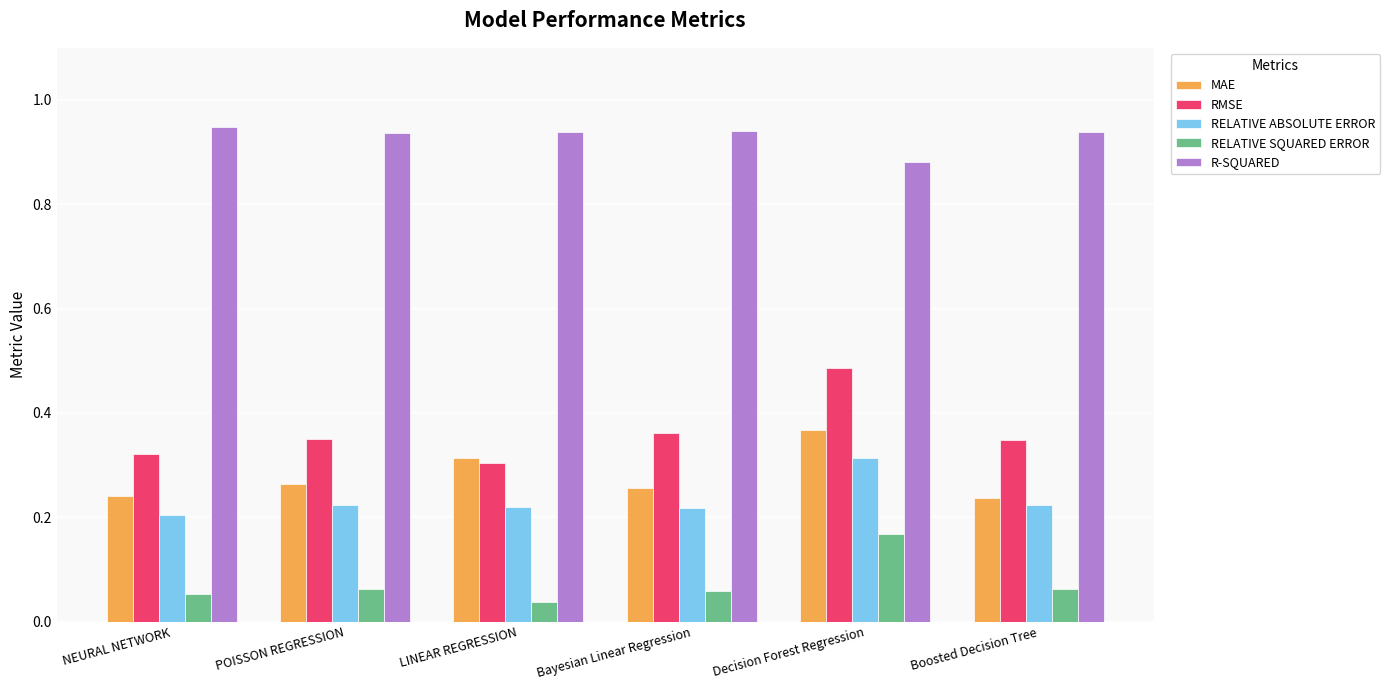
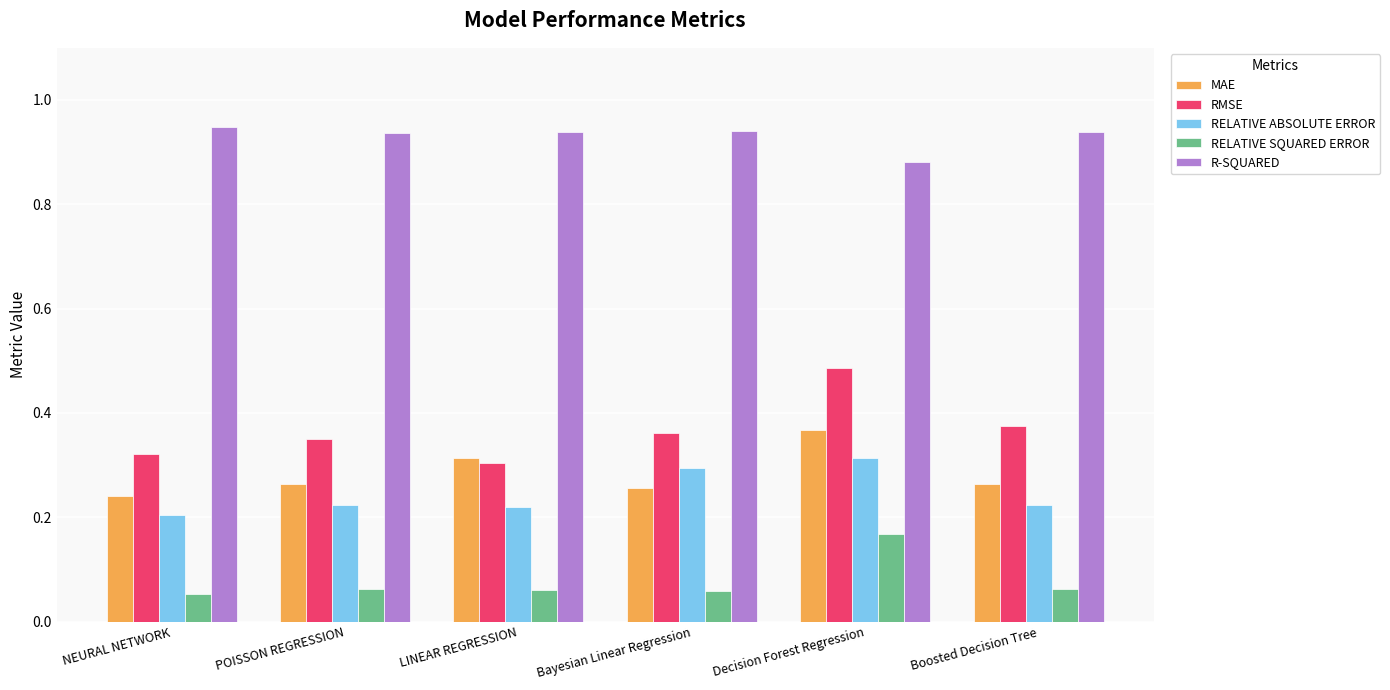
RELATIVE SQUARED ERROR, LINEAR REGRESSION: 0.04 -> 0.06
RELATIVE ABSOLUTE ERROR, Bayesian Linear Regression: 0.22 -> 0.29
MAE, Boosted Decision Tree: 0.24 -> 0.26
RMSE, Boosted Decision Tree: 0.35 -> 0.37
